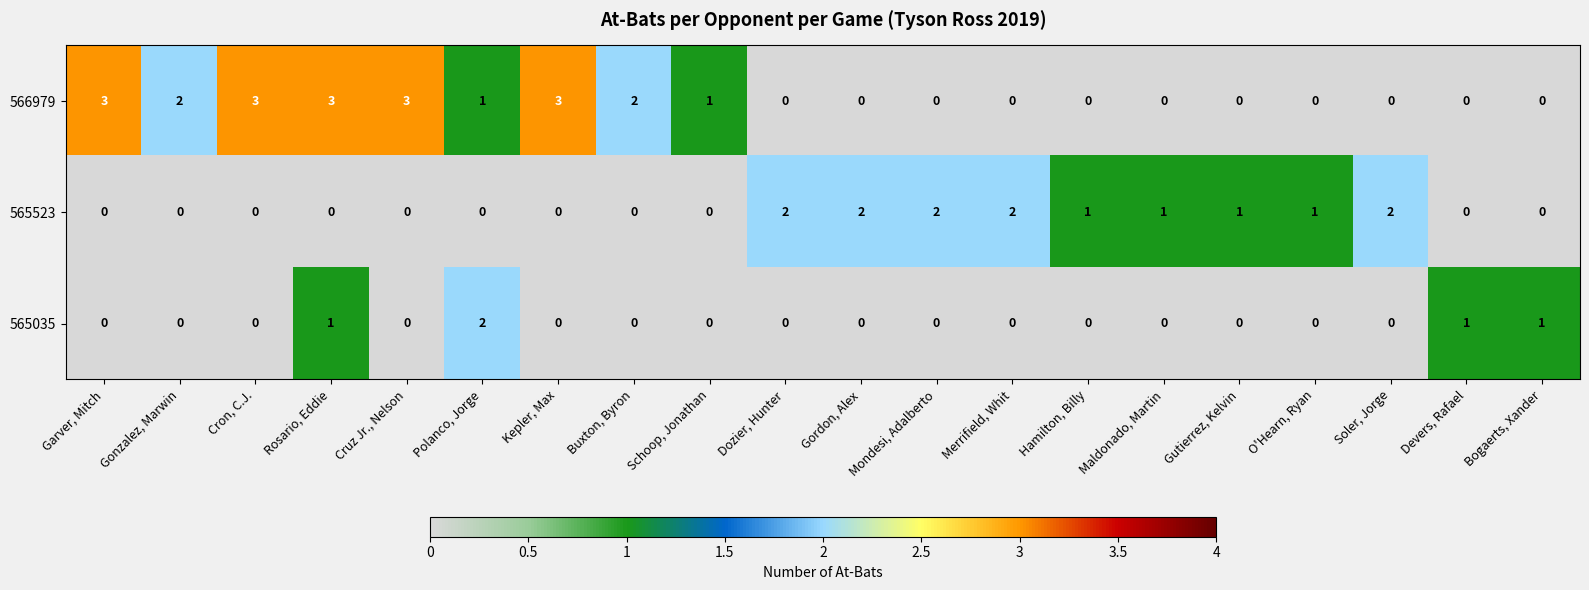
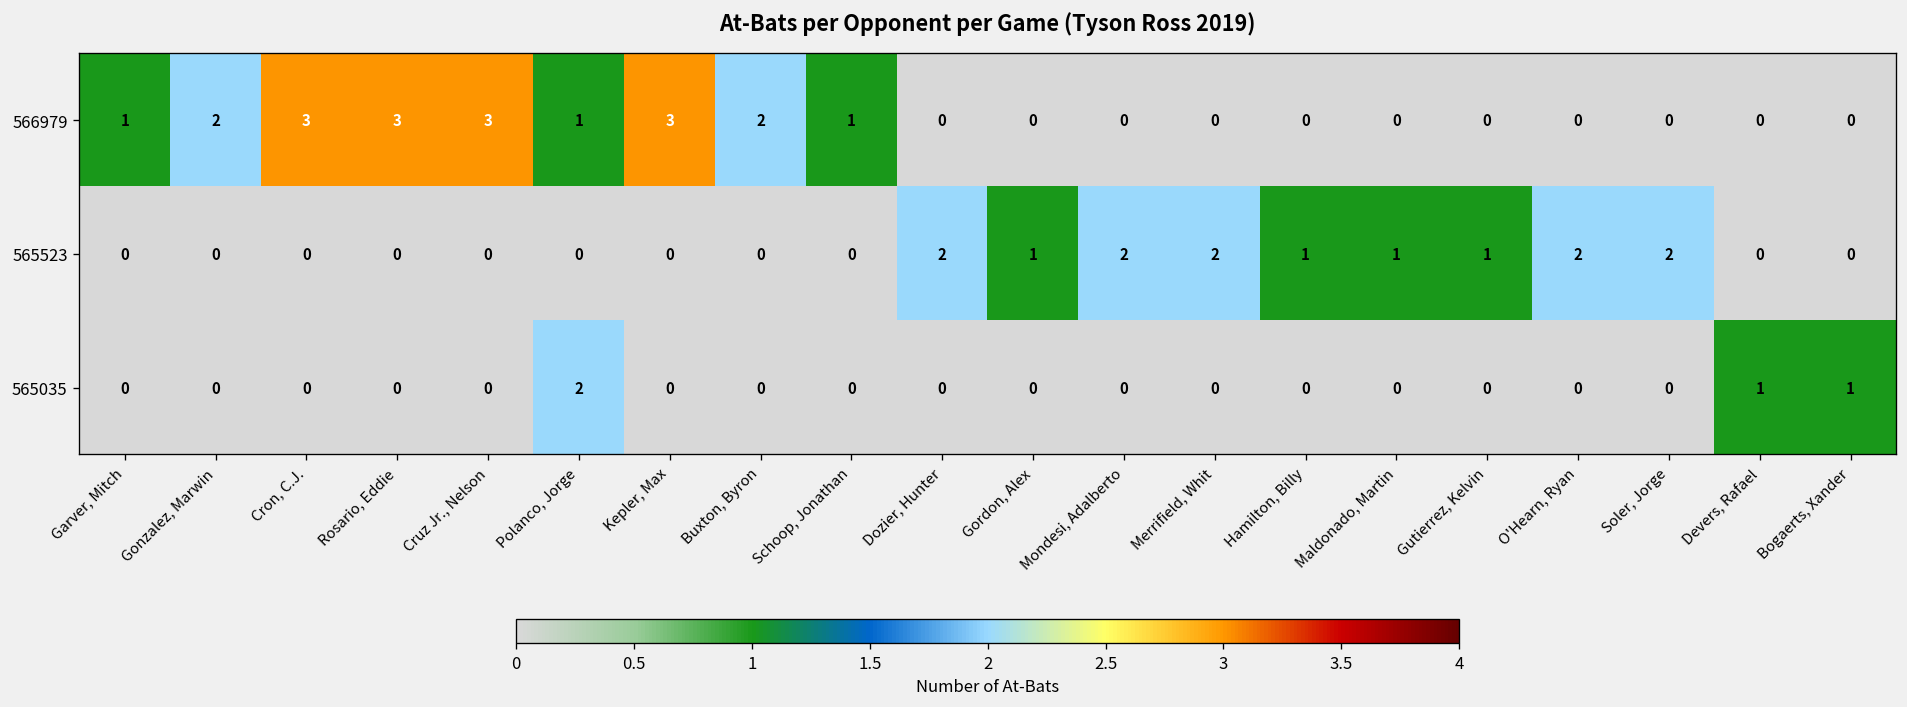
566979, Garver, Mitch: 3 -> 1
565523, Gordon, Alex: 2 -> 1
565523, O'Hearn, Ryan: 1 -> 2
565035, Rosario, Eddie: 1 -> 0
